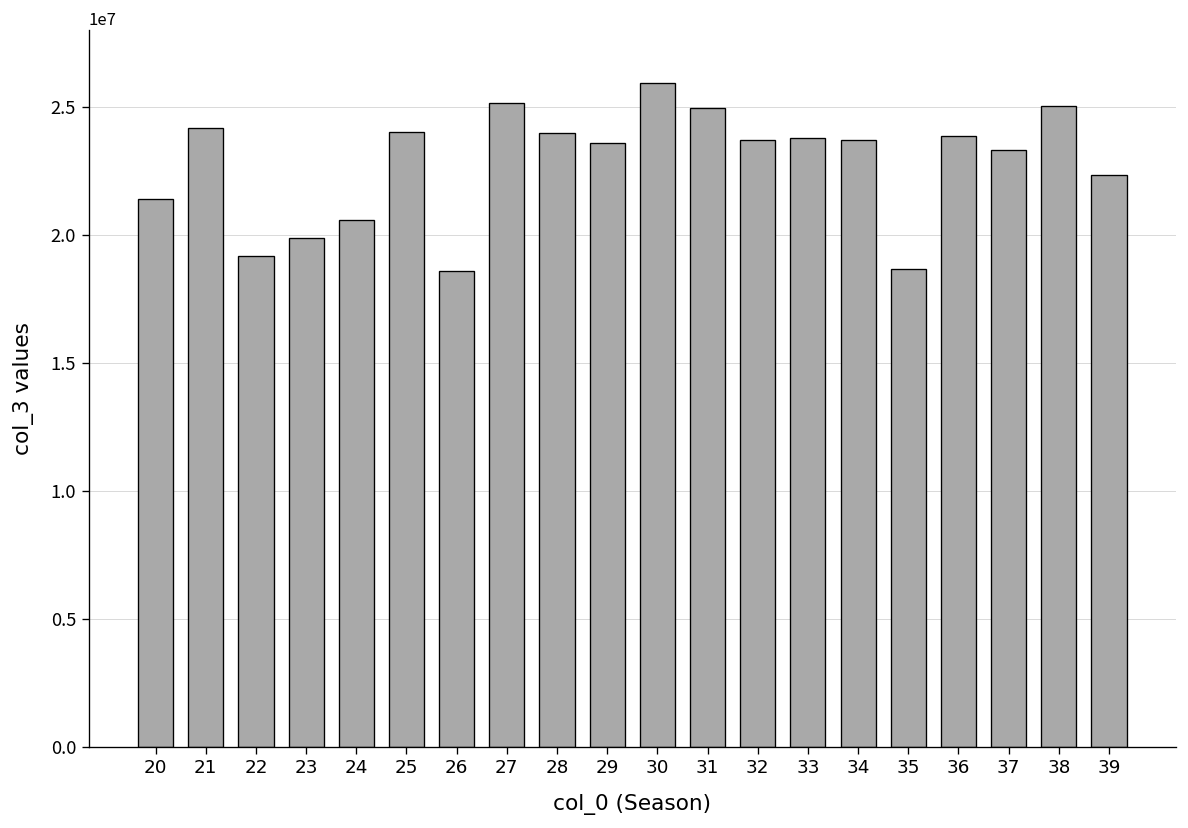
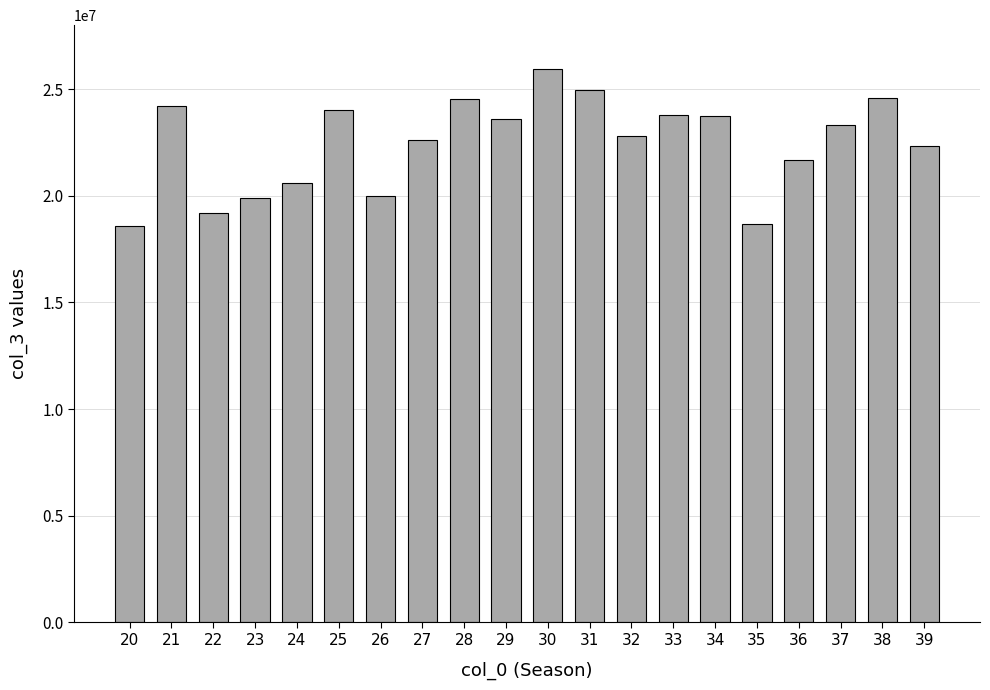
20: 21400000 -> 18600000
26: 18600000 -> 20000000
27: 25200000 -> 22600000
28: 24000000 -> 24500000
32: 23700000 -> 22800000
36: 23900000 -> 21700000
38: 25000000 -> 24600000
